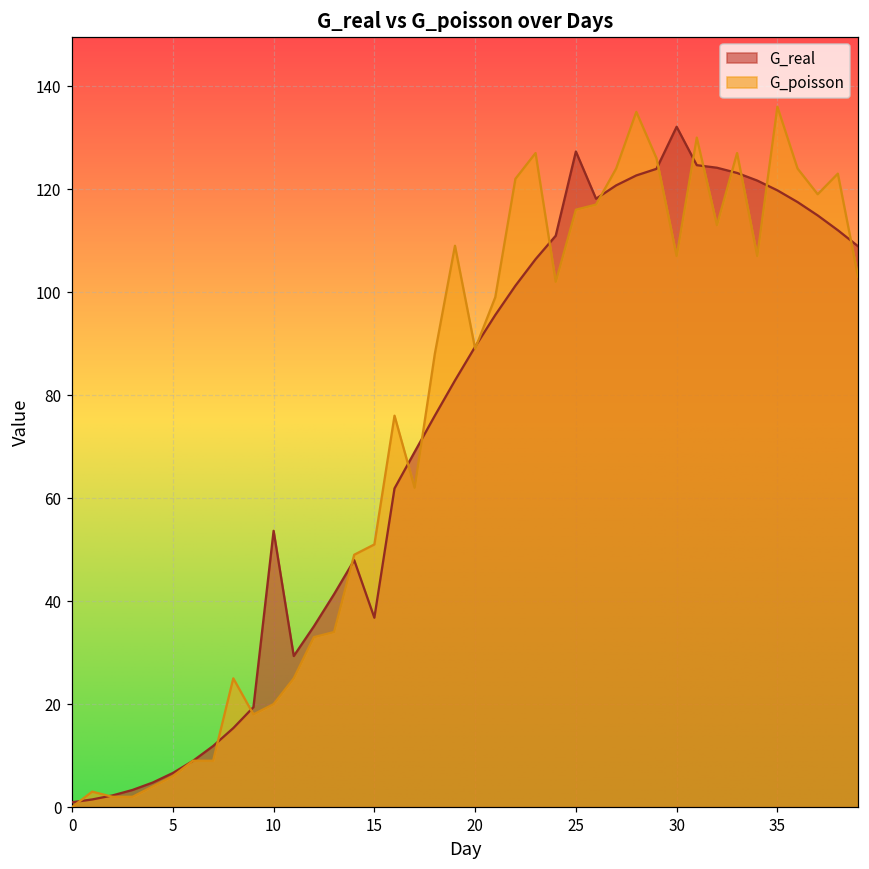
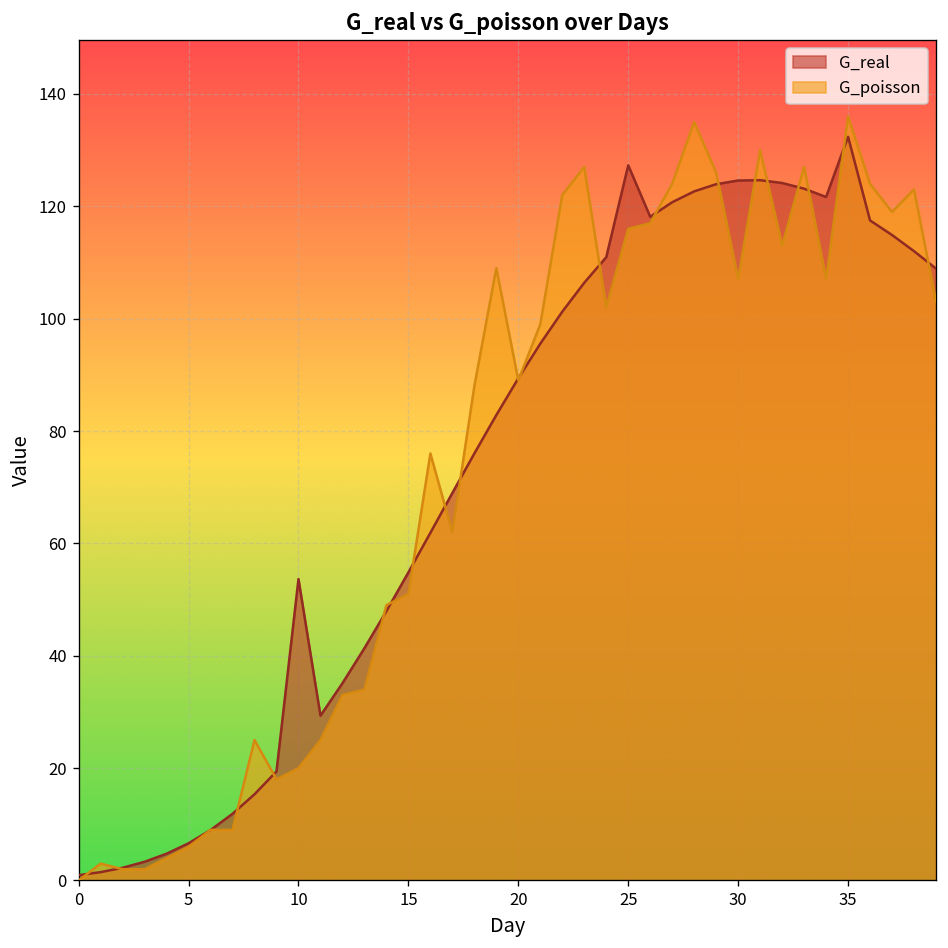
G_real, 15: 37 -> 55
G_real, 30: 132 -> 125
G_real, 35: 120 -> 132
